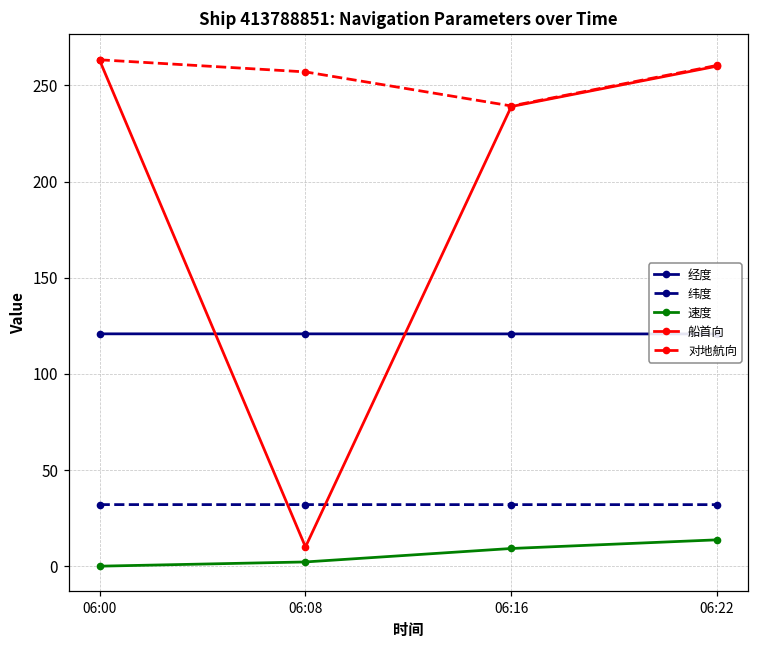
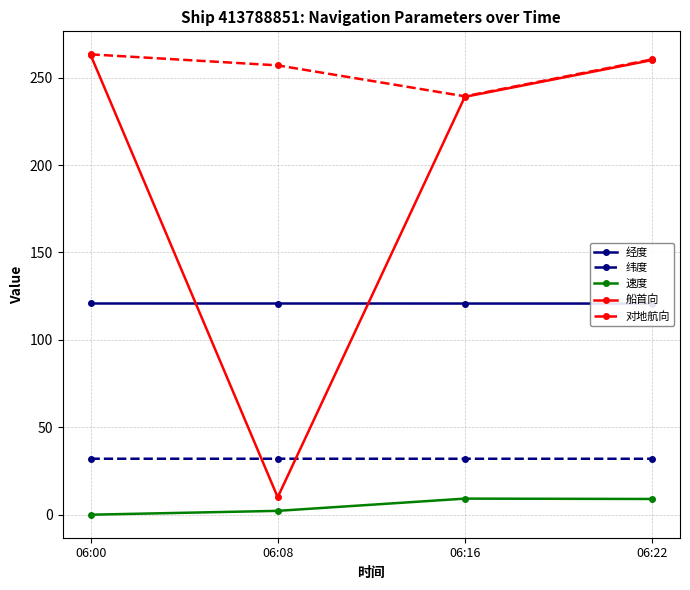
速度, 06:22: 14 -> 9
